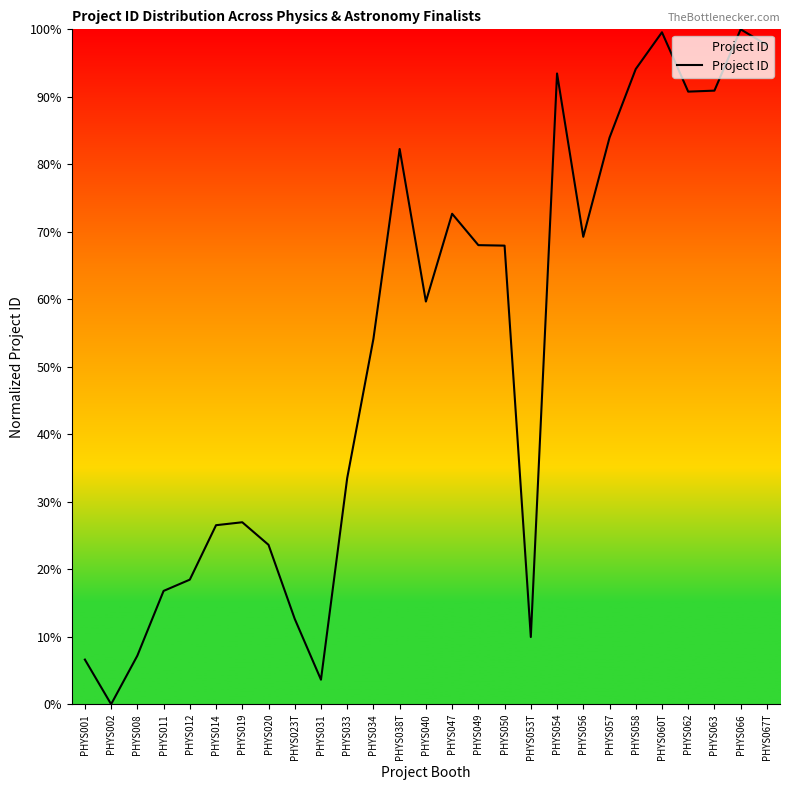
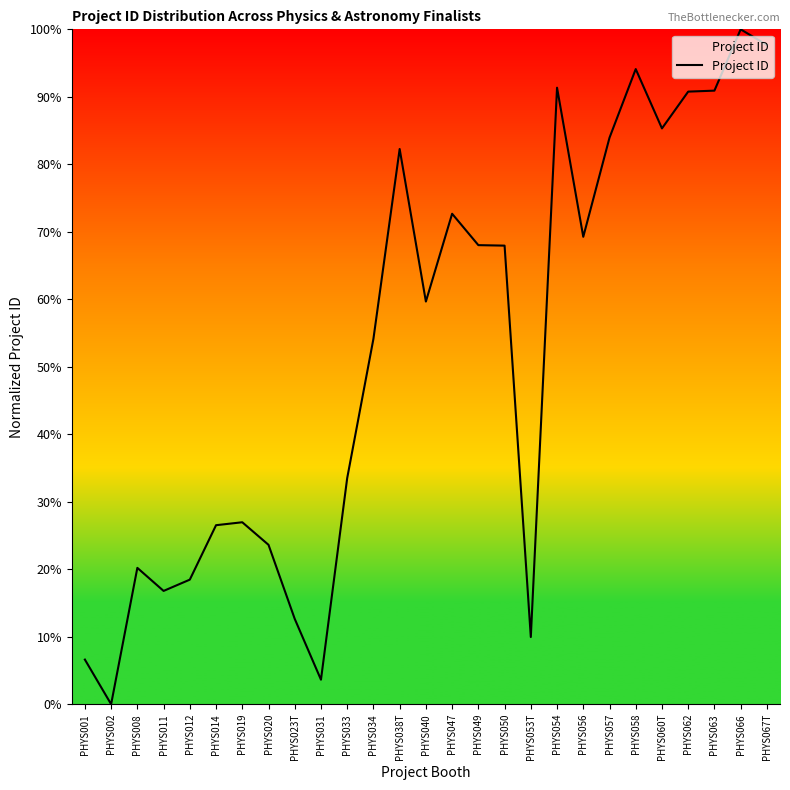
PHYS008: 7% -> 20%
PHYS054: 93% -> 91%
PHYS060T: 100% -> 85%
